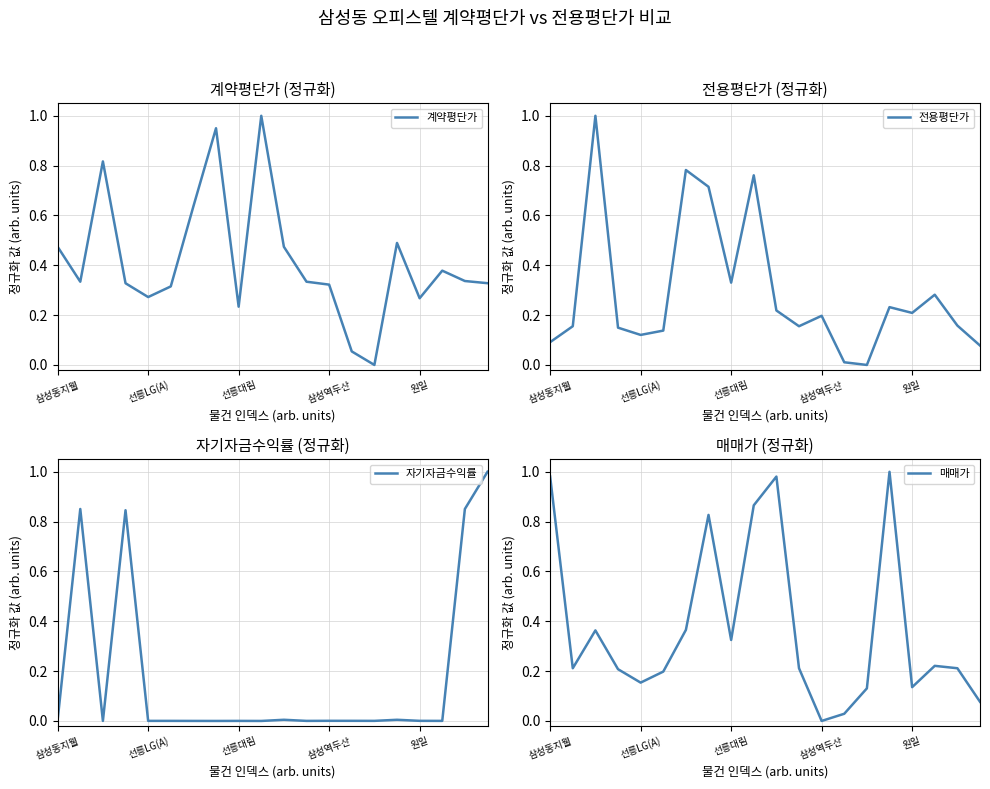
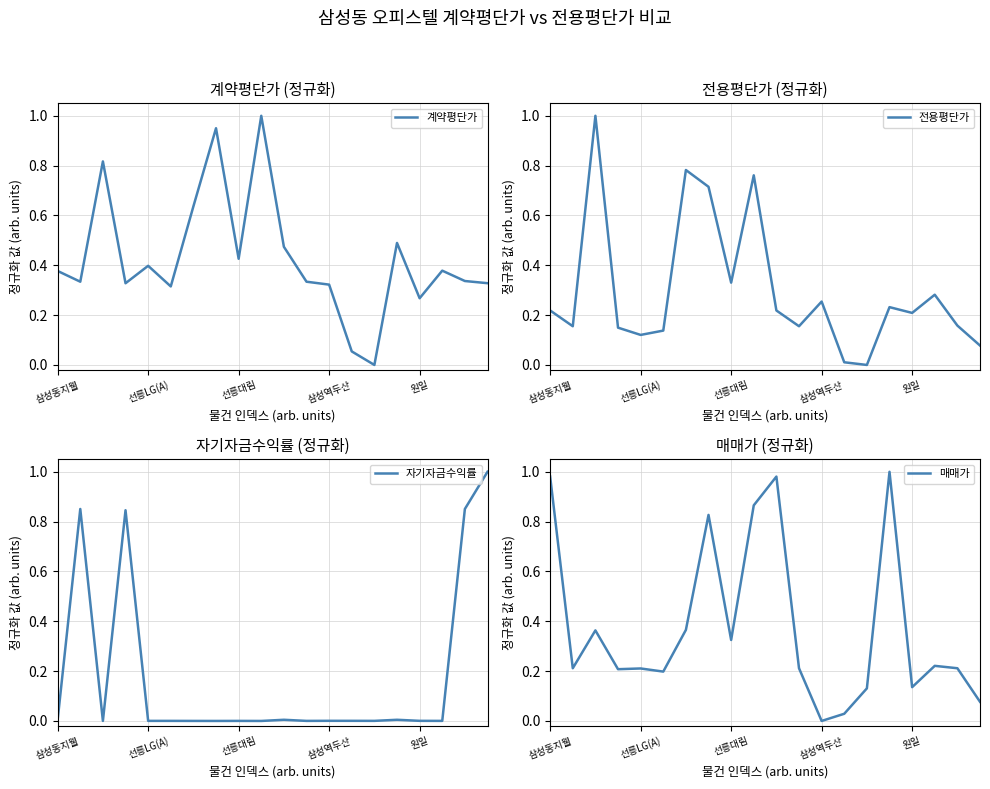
계약평단가 (정규화), 삼성동지웰: 0.47 -> 0.38
계약평단가 (정규화), 선릉LG(A): 0.27 -> 0.40
계약평단가 (정규화), 선릉대림: 0.23 -> 0.43
전용평단가 (정규화), 삼성동지웰: 0.09 -> 0.22
전용평단가 (정규화), 삼성역두산: 0.20 -> 0.25
매매가 (정규화), 선릉LG(A): 0.15 -> 0.21
